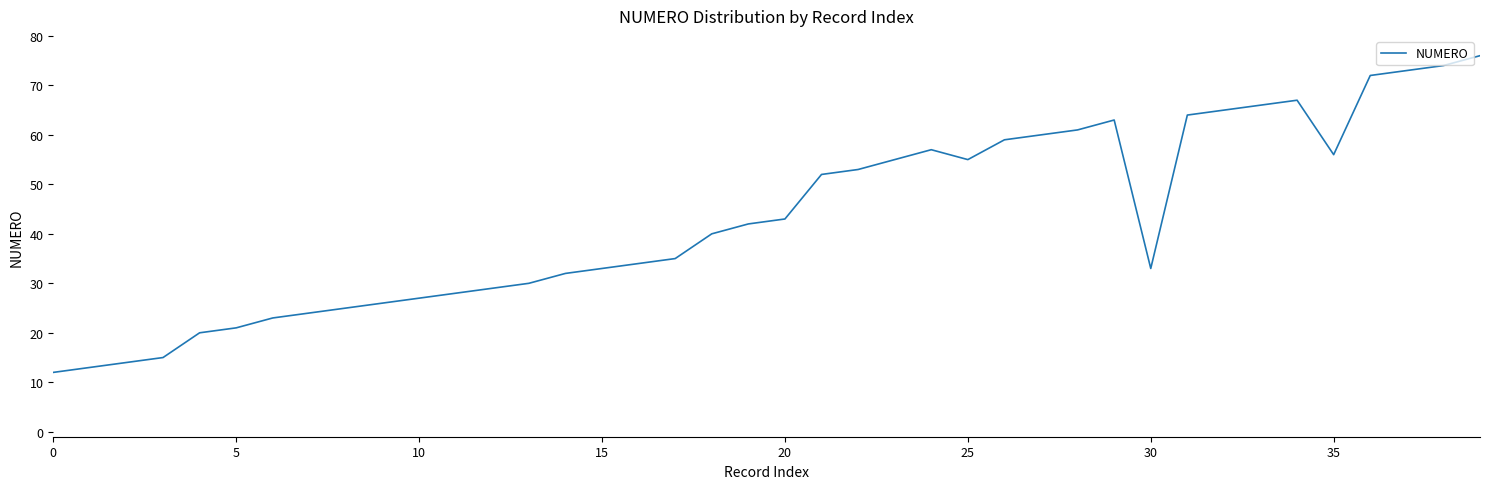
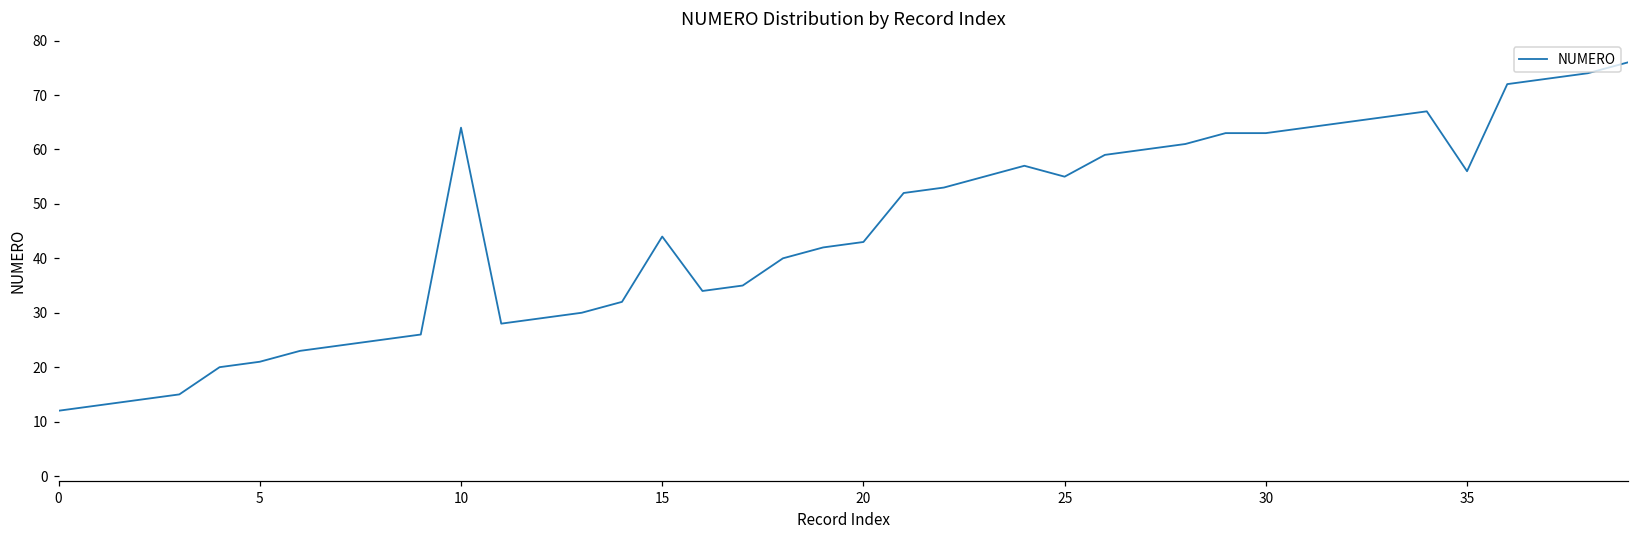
10: 27 -> 64
15: 33 -> 44
30: 33 -> 63
